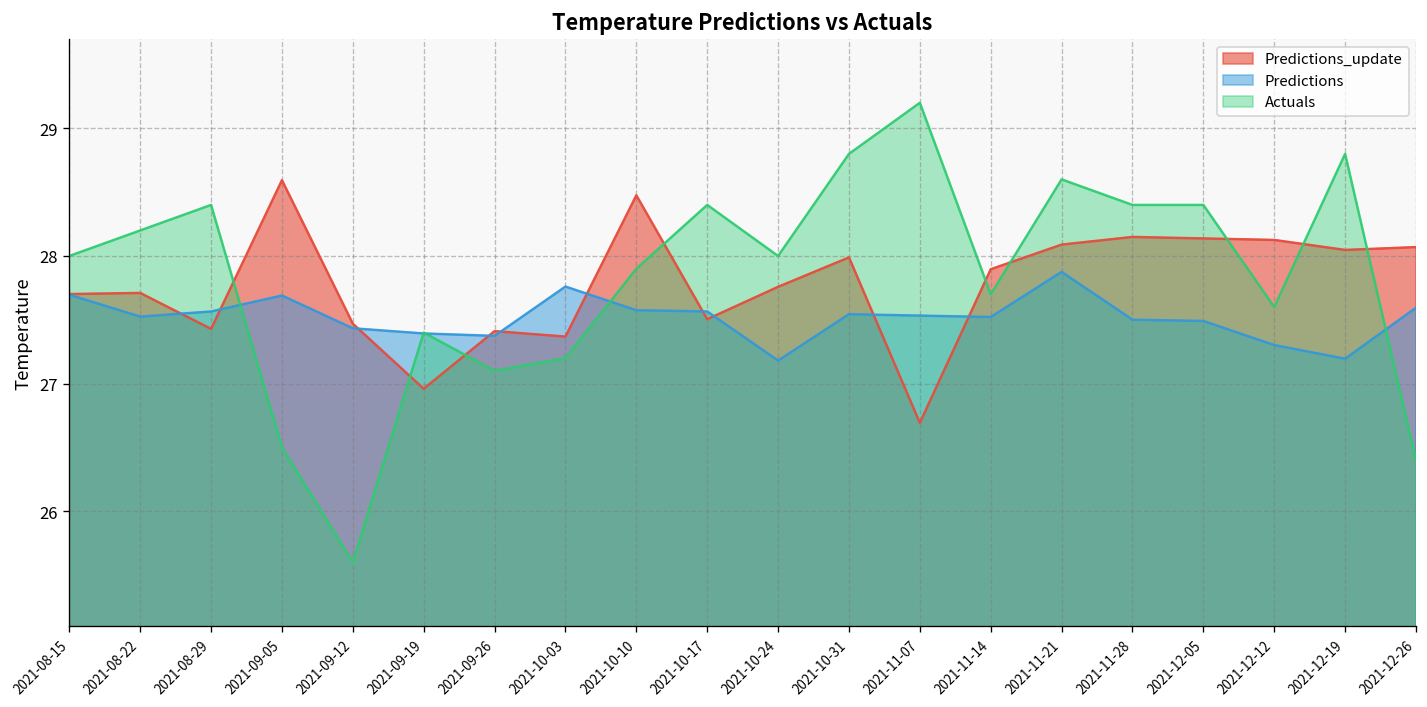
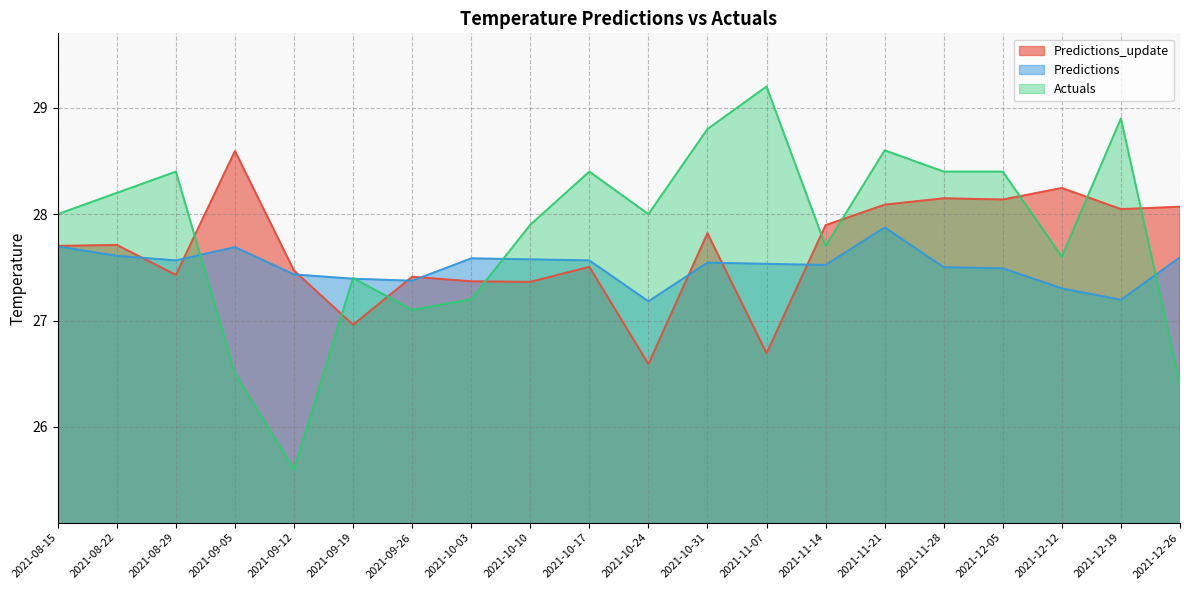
Predictions, 2021-08-22: 27.52 -> 27.61
Predictions, 2021-10-03: 27.76 -> 27.58
Predictions_update, 2021-10-10: 28.48 -> 27.36
Predictions_update, 2021-10-24: 27.76 -> 26.59
Predictions_update, 2021-10-31: 27.99 -> 27.82
Predictions_update, 2021-12-12: 28.13 -> 28.25
Actuals, 2021-12-19: 28.8 -> 28.9
